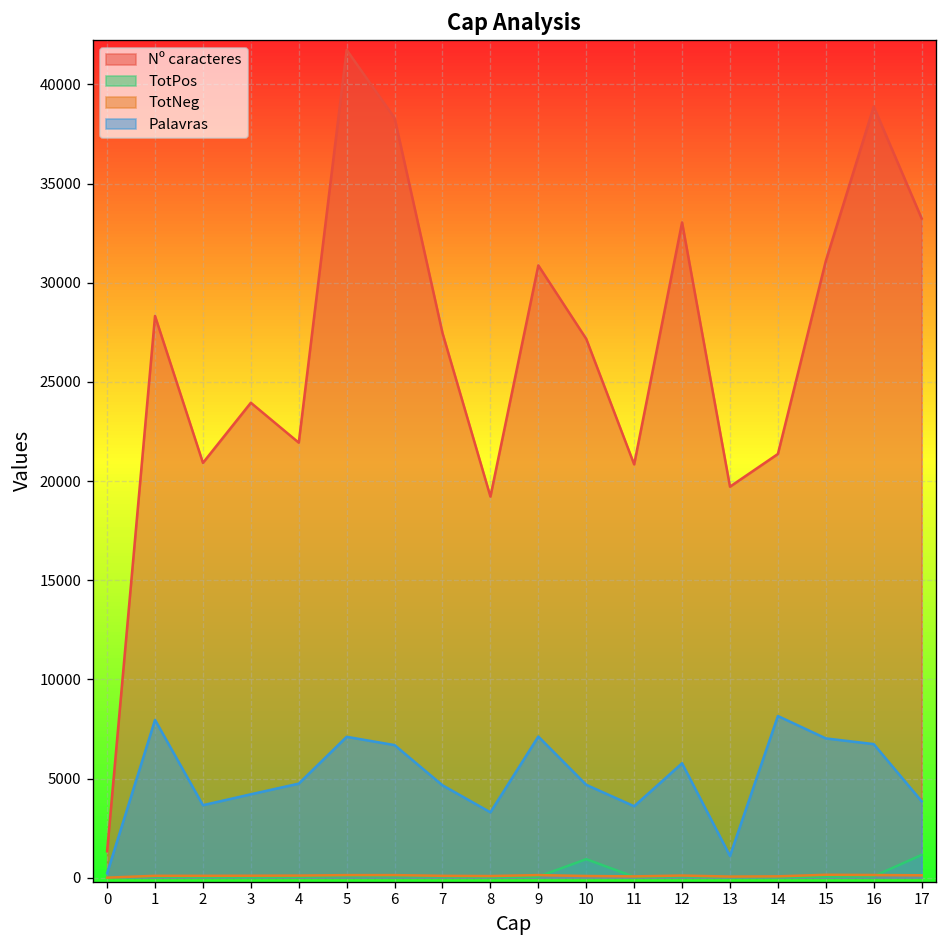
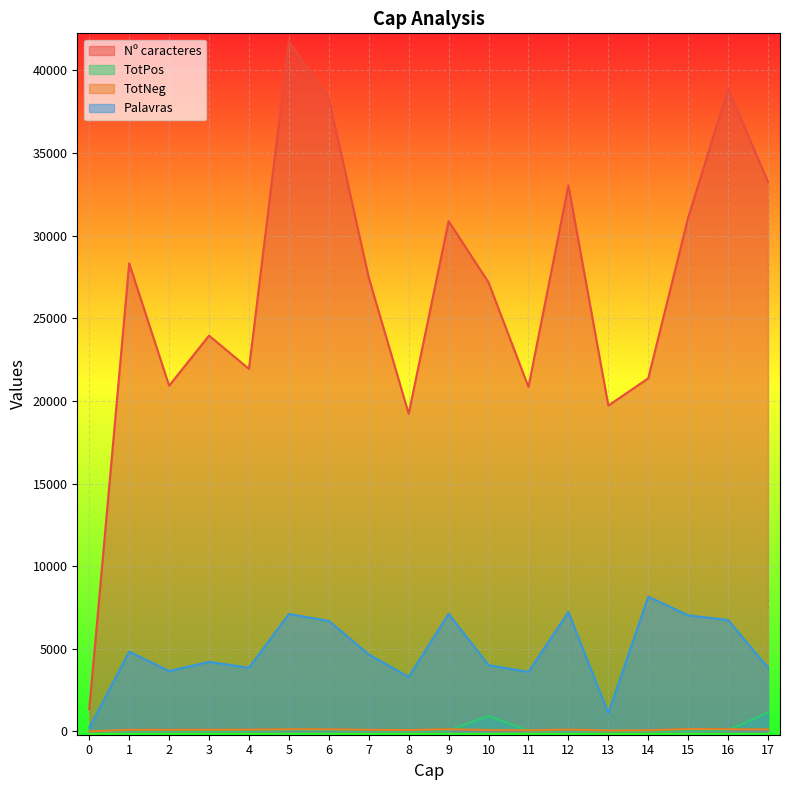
Palavras, 1: 8000 -> 4800
Palavras, 4: 4700 -> 3900
Palavras, 10: 4700 -> 4000
Palavras, 12: 5800 -> 7200
